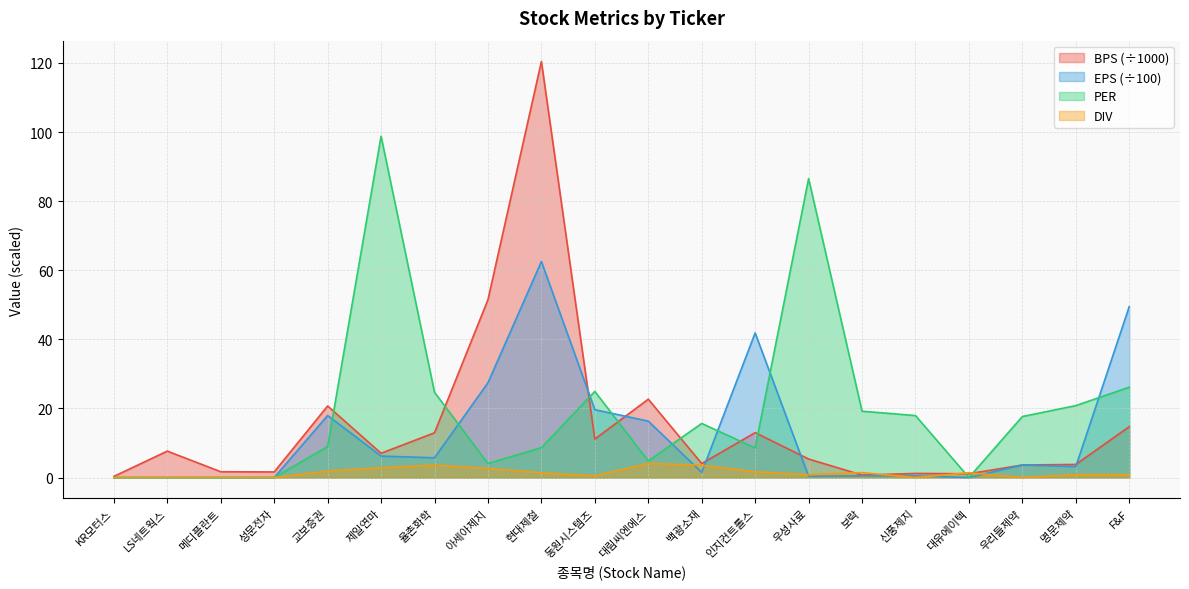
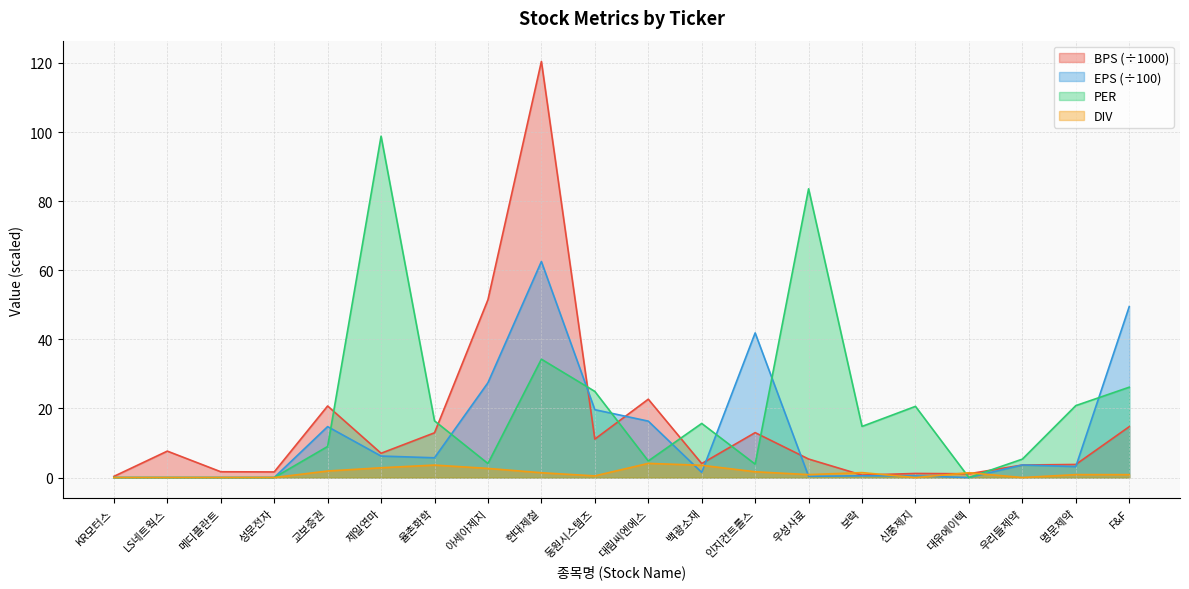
EPS (÷100), 교보증권: 18 -> 15
PER, 율촌화학: 25 -> 16
PER, 현대제철: 9 -> 34
PER, 인지컨트롤스: 9 -> 4
PER, 우성사료: 87 -> 84
PER, 보락: 19 -> 15
PER, 신풍제지: 18 -> 21
PER, 우리들제약: 18 -> 5
